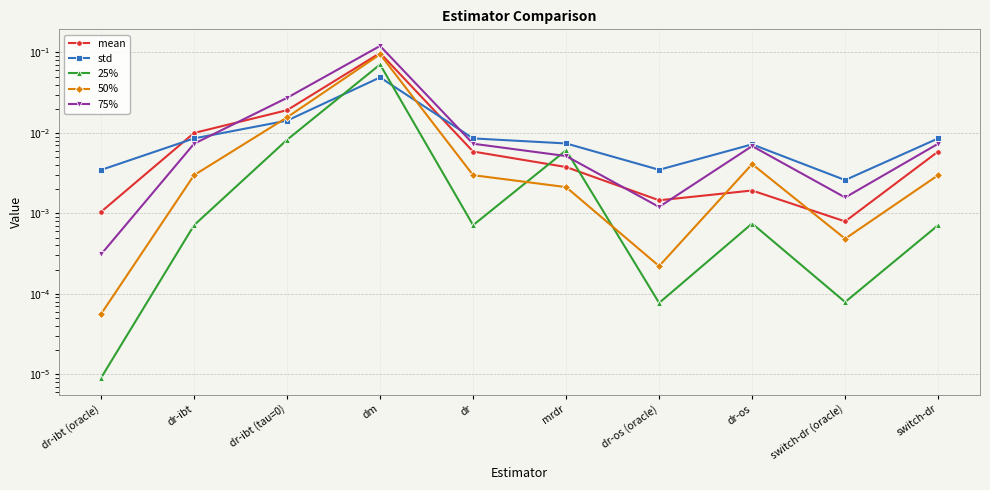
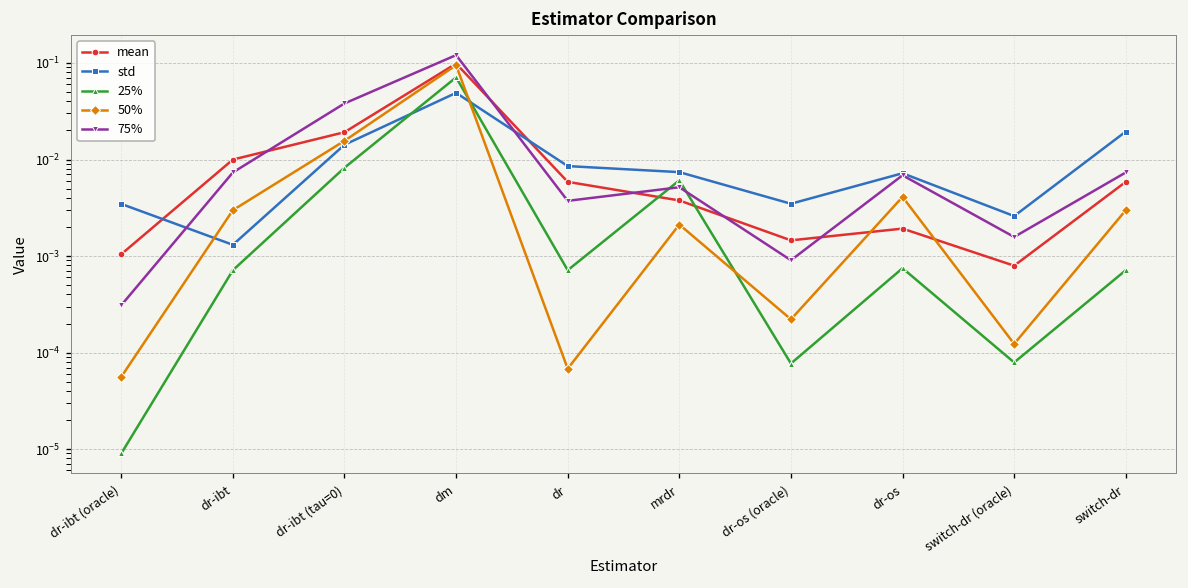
std, dr-ibt: 0.009 -> 0.0013
75%, dr-ibt (tau=0): 0.027 -> 0.04
50%, dr: 0.0030 -> 0.00007
75%, dr: 0.007 -> 0.004
75%, dr-os (oracle): 0.0012 -> 0.0009
50%, switch-dr (oracle): 0.0005 -> 0.00012
std, switch-dr: 0.009 -> 0.019
